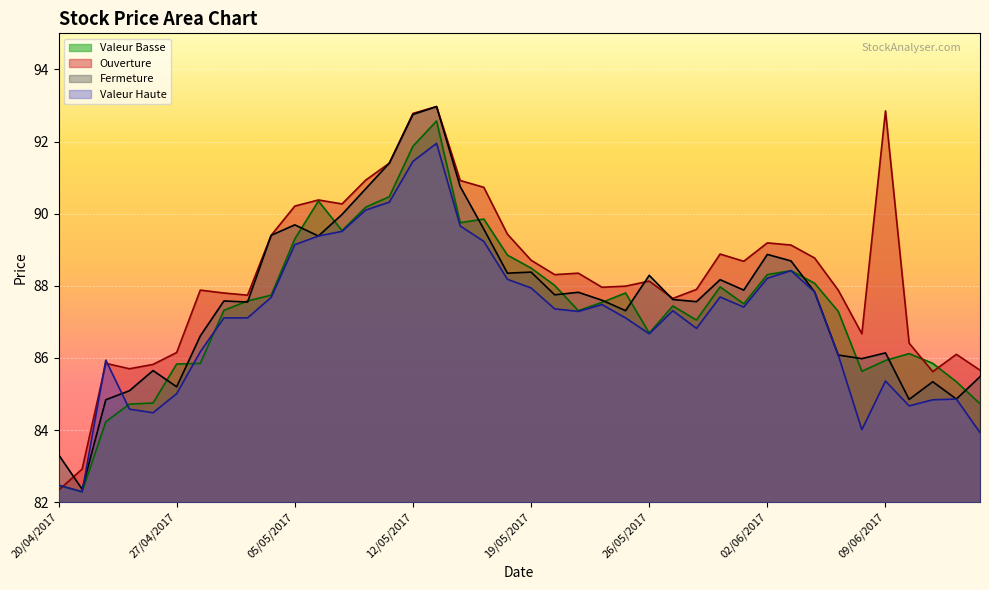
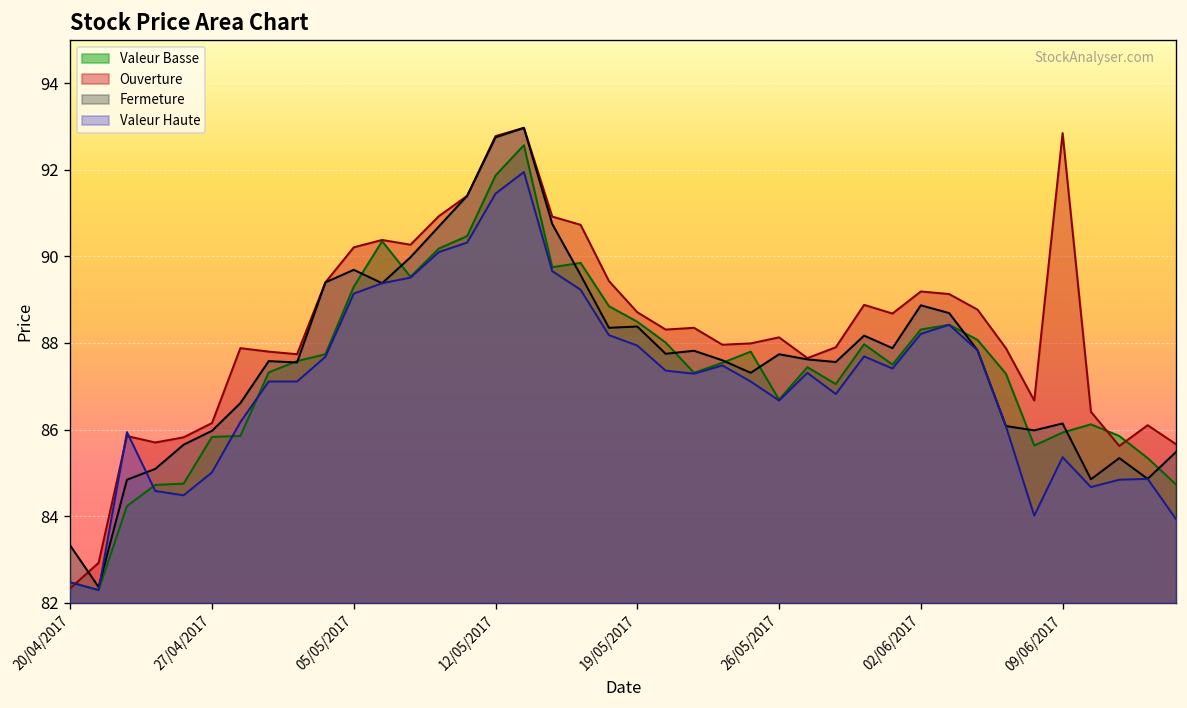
Fermeture, 27/04/2017: 85.2 -> 86.0
Fermeture, 26/05/2017: 88.3 -> 87.7
